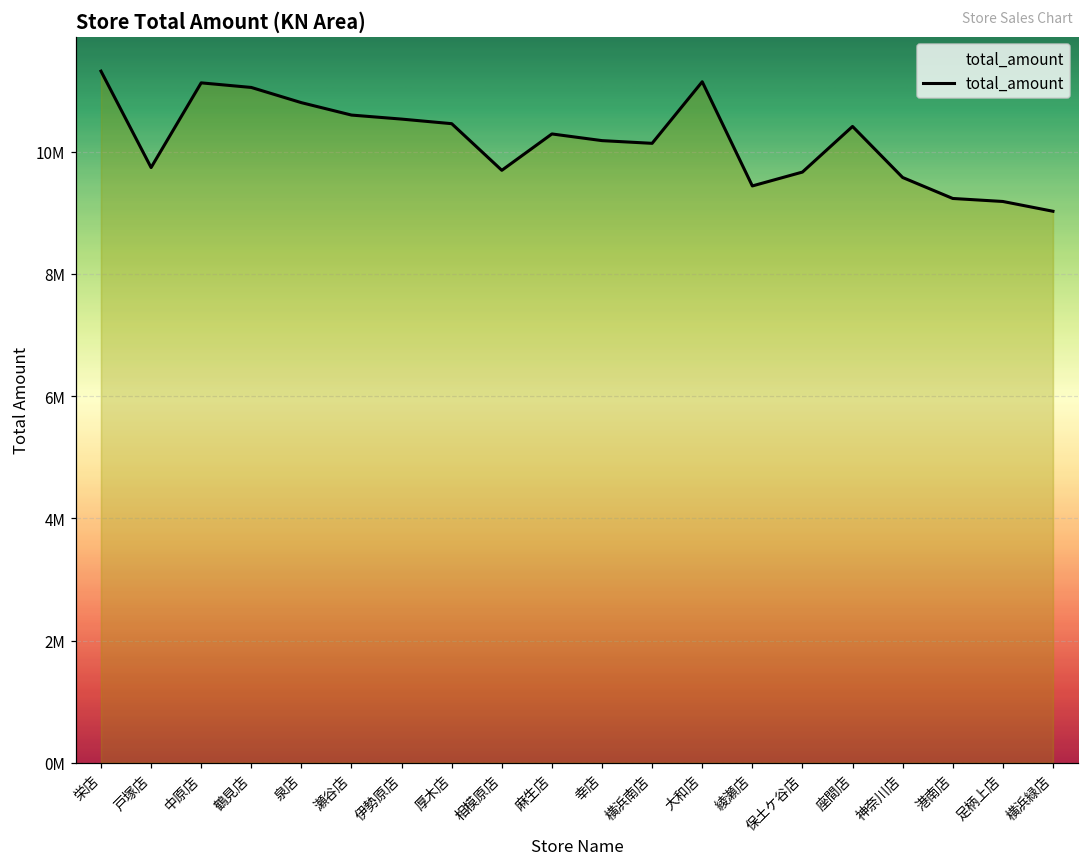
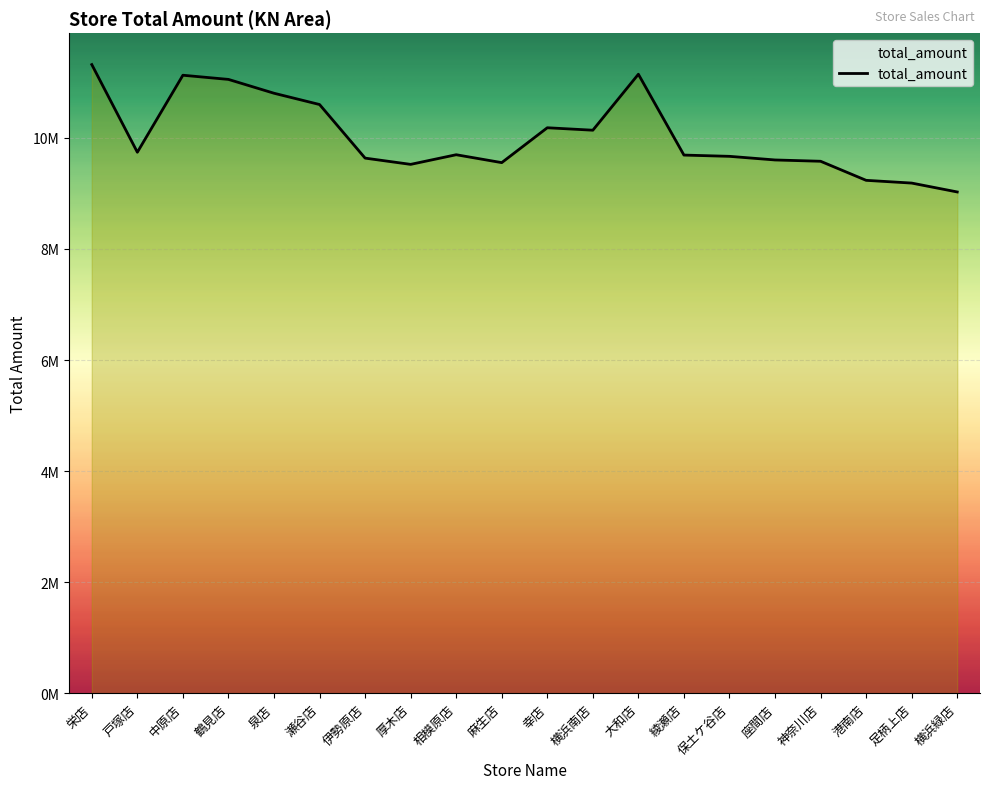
伊勢原店: 10500000 -> 9600000
厚木店: 10500000 -> 9500000
麻生店: 10300000 -> 9600000
綾瀬店: 9400000 -> 9700000
座間店: 10400000 -> 9600000
